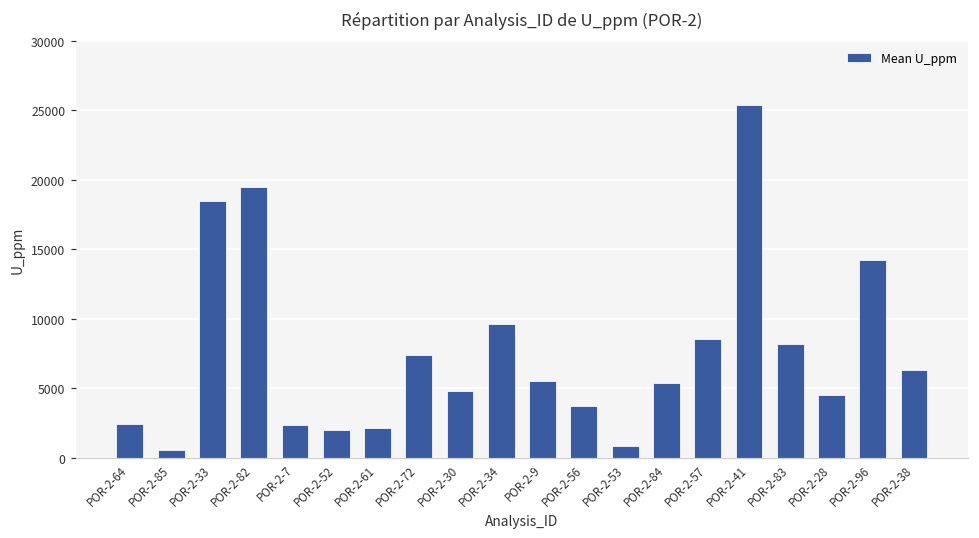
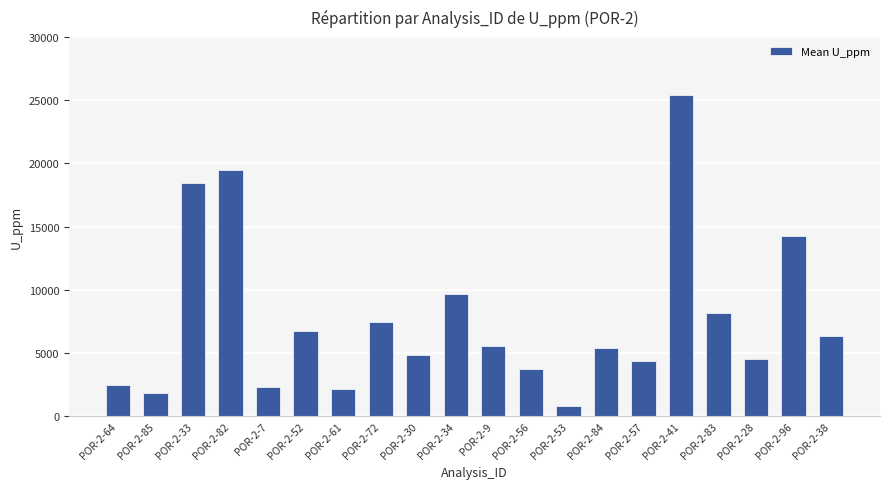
POR-2-85: 600 -> 1800
POR-2-52: 2000 -> 6700
POR-2-57: 8600 -> 4400
